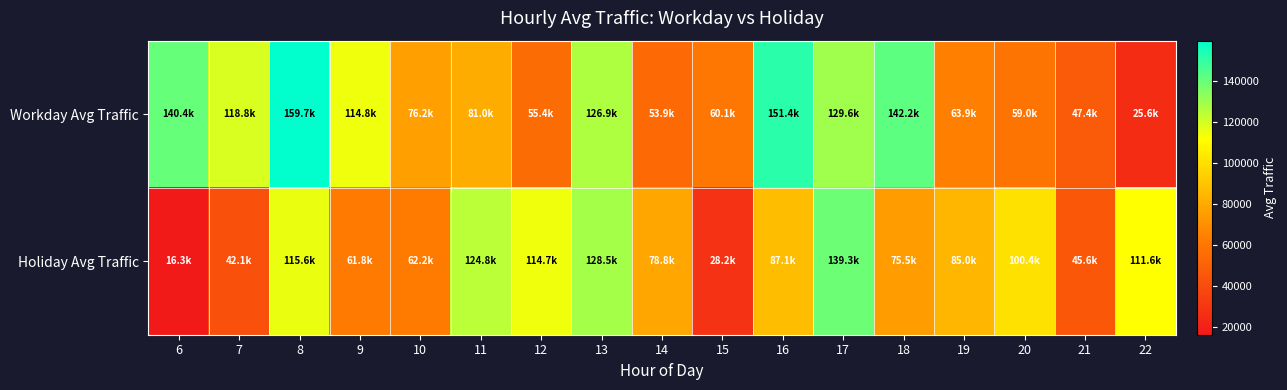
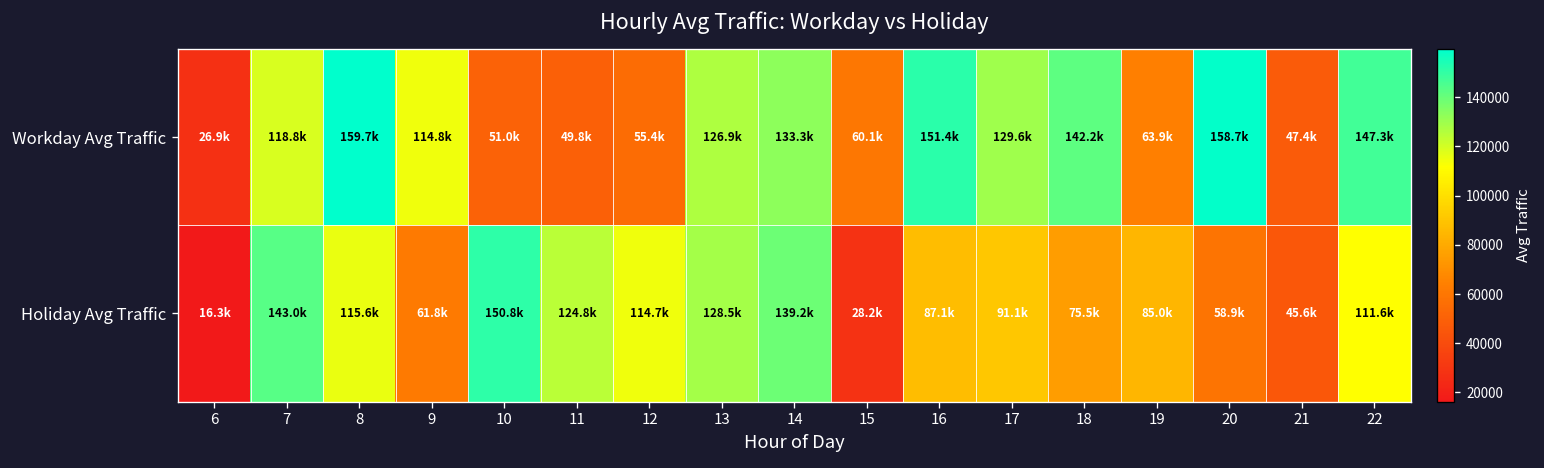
Workday Avg Traffic, 6: 140.4k -> 26.9k
Workday Avg Traffic, 10: 76.2k -> 51.0k
Workday Avg Traffic, 11: 81.0k -> 49.8k
Workday Avg Traffic, 14: 53.9k -> 133.3k
Workday Avg Traffic, 20: 59.0k -> 158.7k
Workday Avg Traffic, 22: 25.6k -> 147.3k
Holiday Avg Traffic, 7: 42.1k -> 143.0k
Holiday Avg Traffic, 10: 62.2k -> 150.8k
Holiday Avg Traffic, 14: 78.8k -> 139.2k
Holiday Avg Traffic, 17: 139.3k -> 91.1k
Holiday Avg Traffic, 20: 100.4k -> 58.9k
